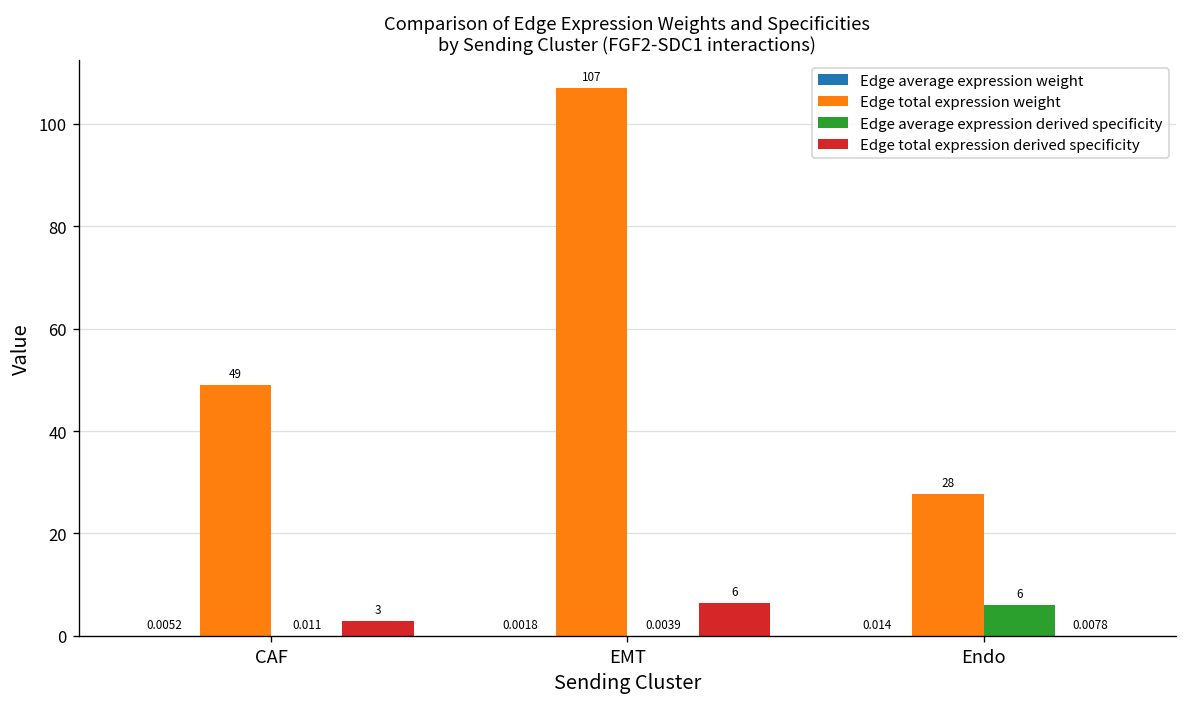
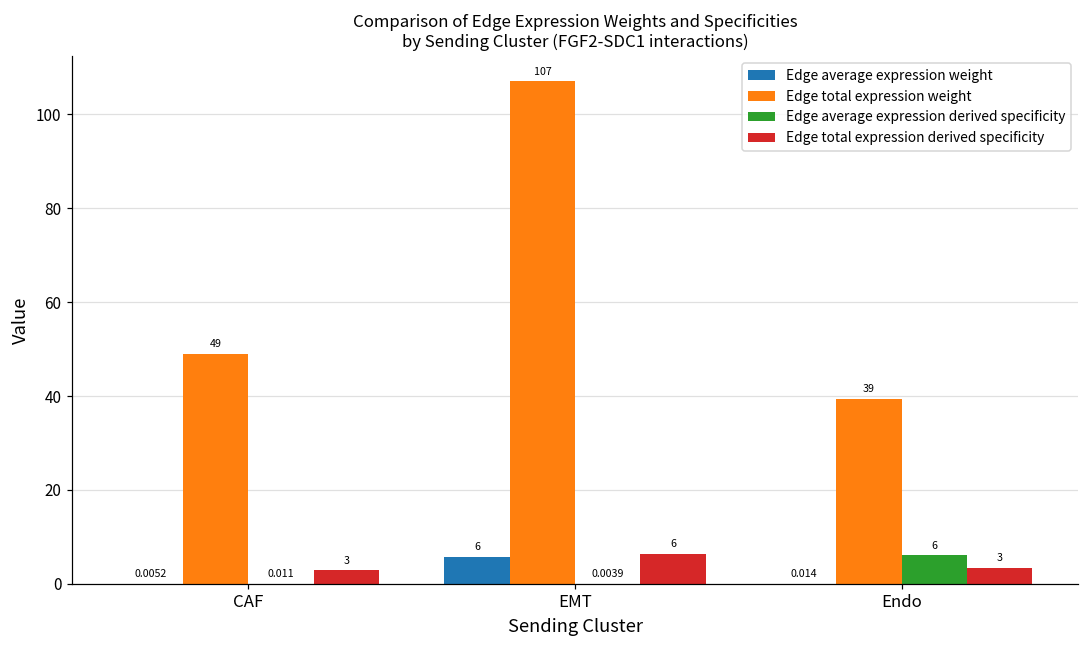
Edge average expression weight, EMT: 0.0018 -> 6
Edge total expression weight, Endo: 28 -> 39
Edge total expression derived specificity, Endo: 0.0078 -> 3
